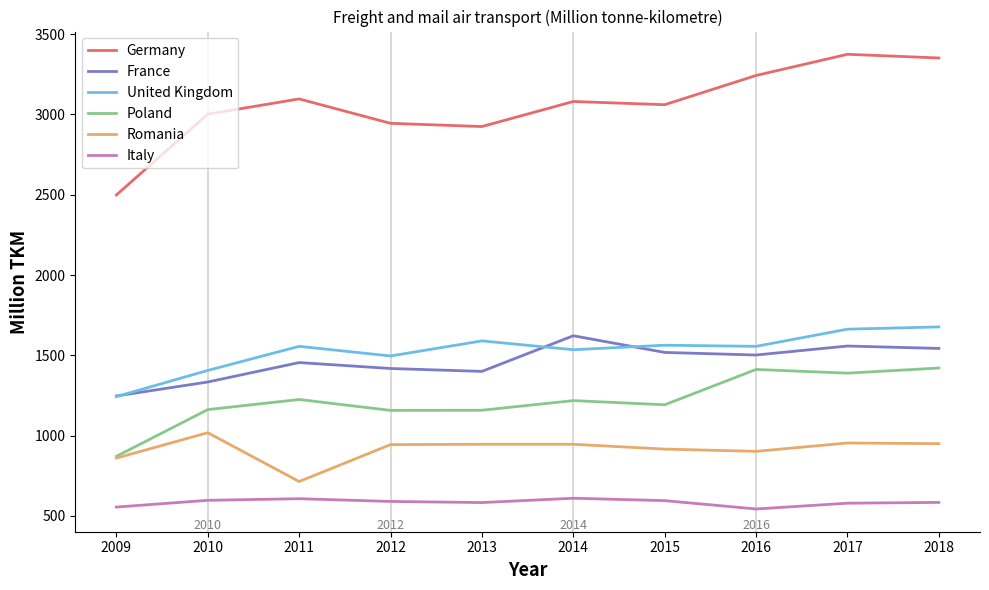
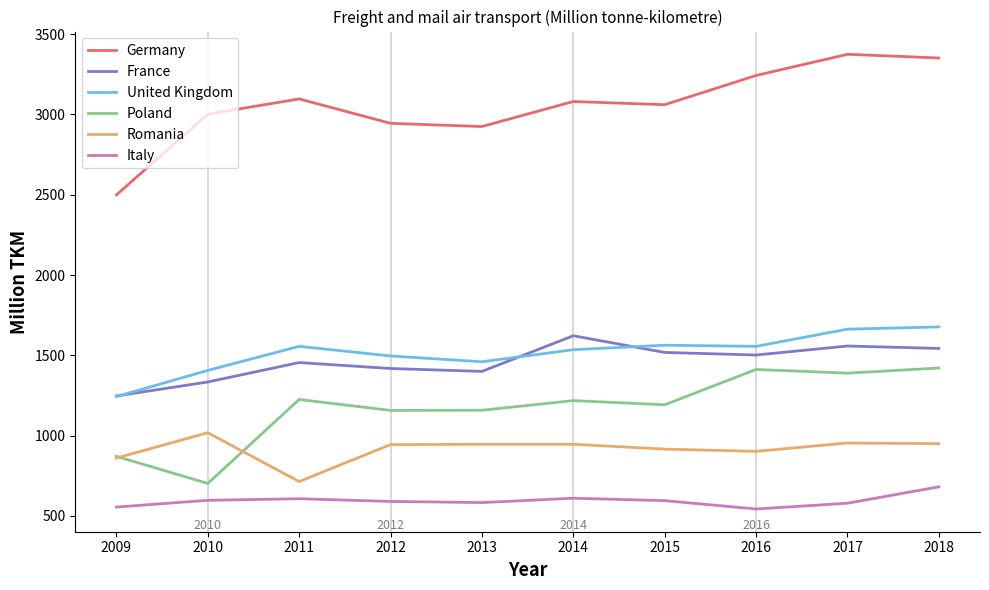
Poland, 2010: 1160 -> 700
United Kingdom, 2013: 1590 -> 1460
Italy, 2018: 580 -> 680
